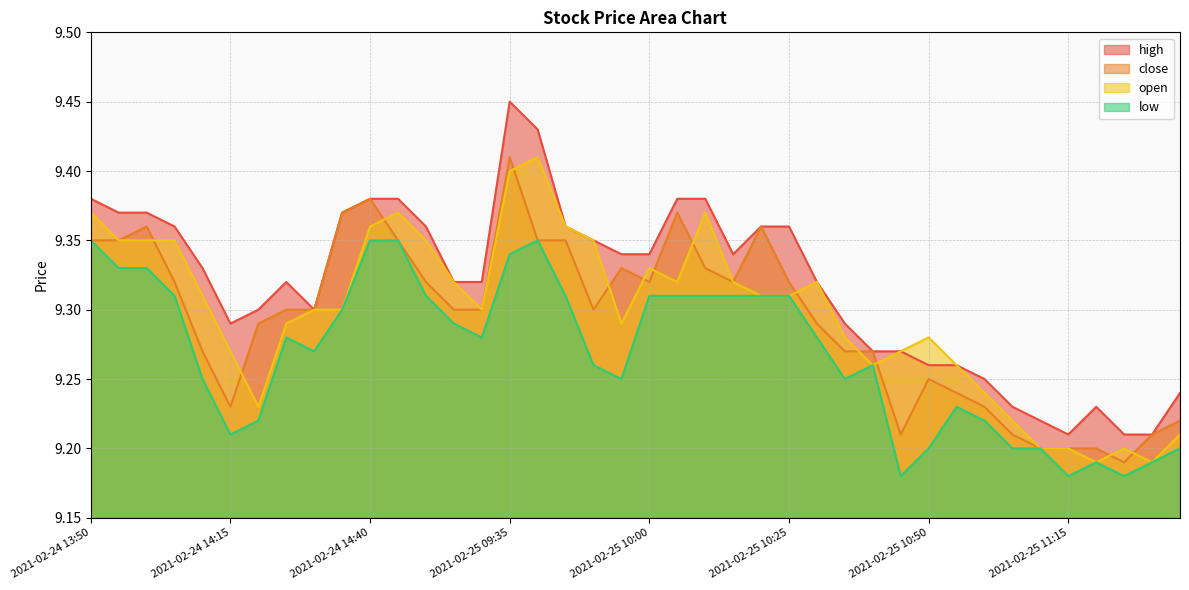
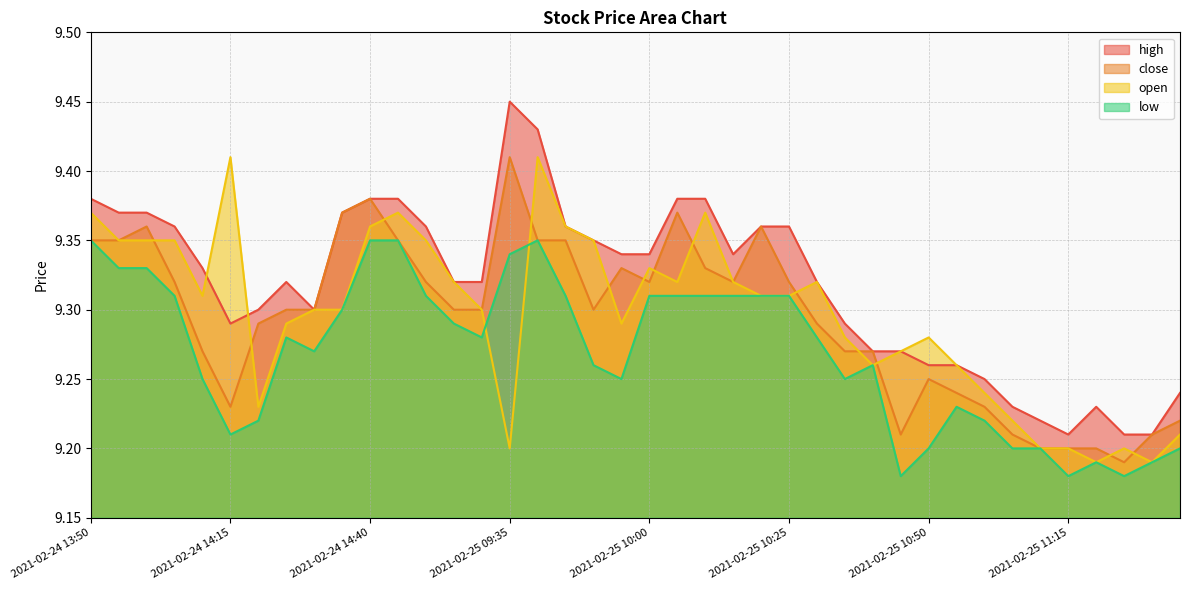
open, 2021-02-24 14:15: 9.27 -> 9.41
open, 2021-02-25 09:35: 9.4 -> 9.2
